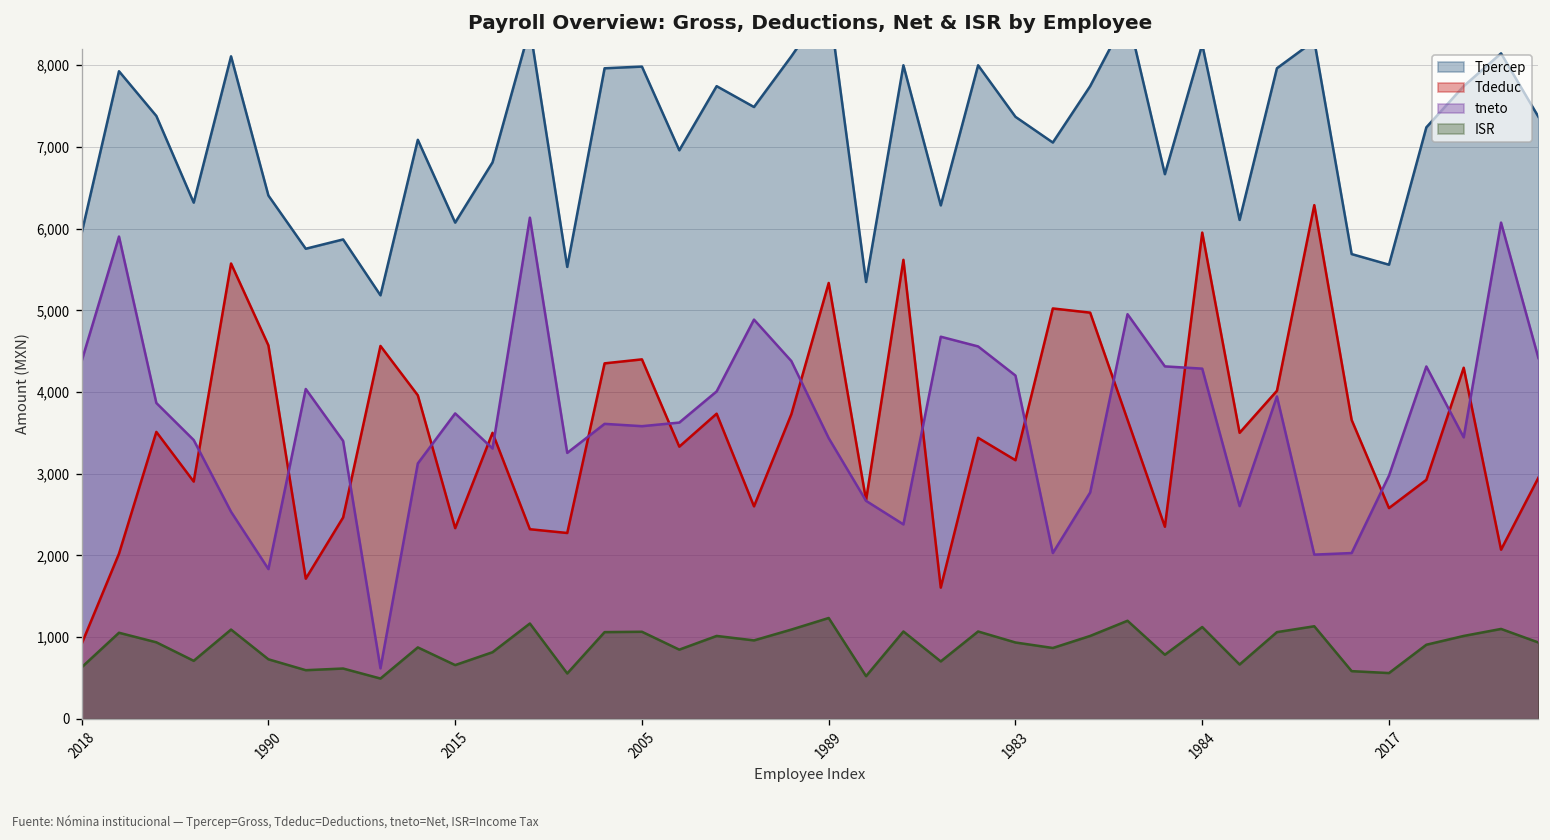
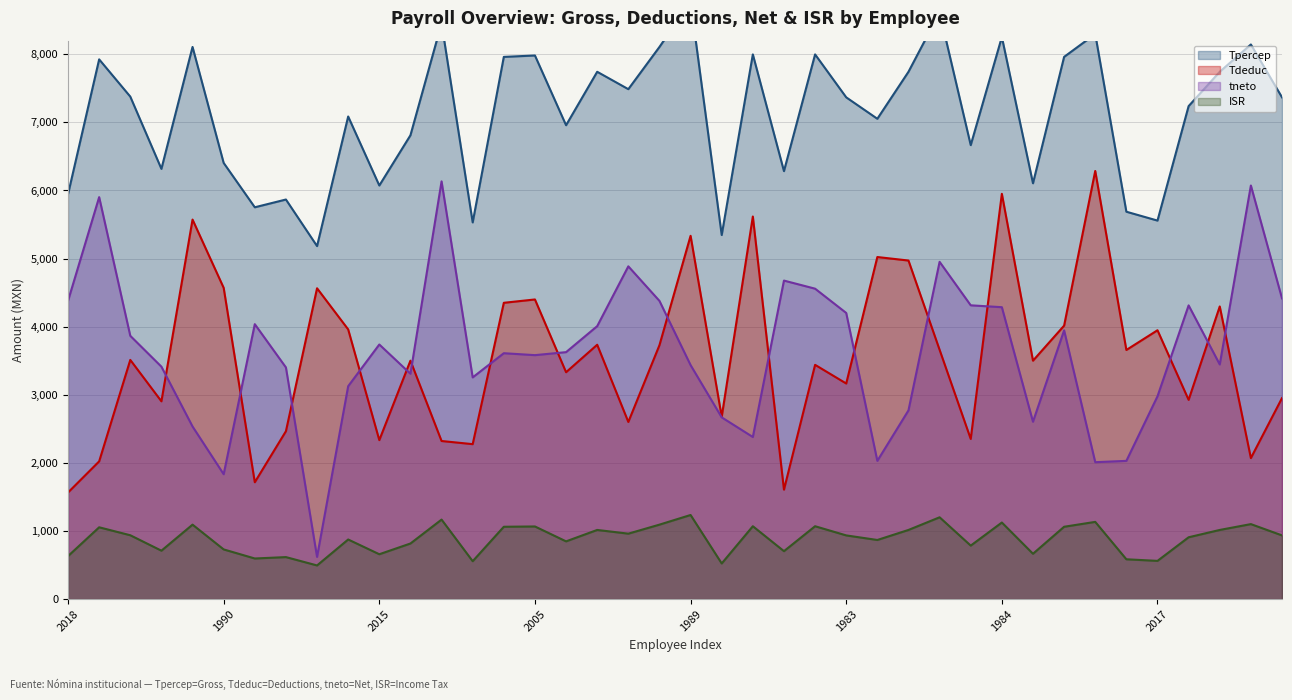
Tdeduc, 2018: 900 -> 1,600
Tdeduc, 2017: 2,600 -> 3,900
